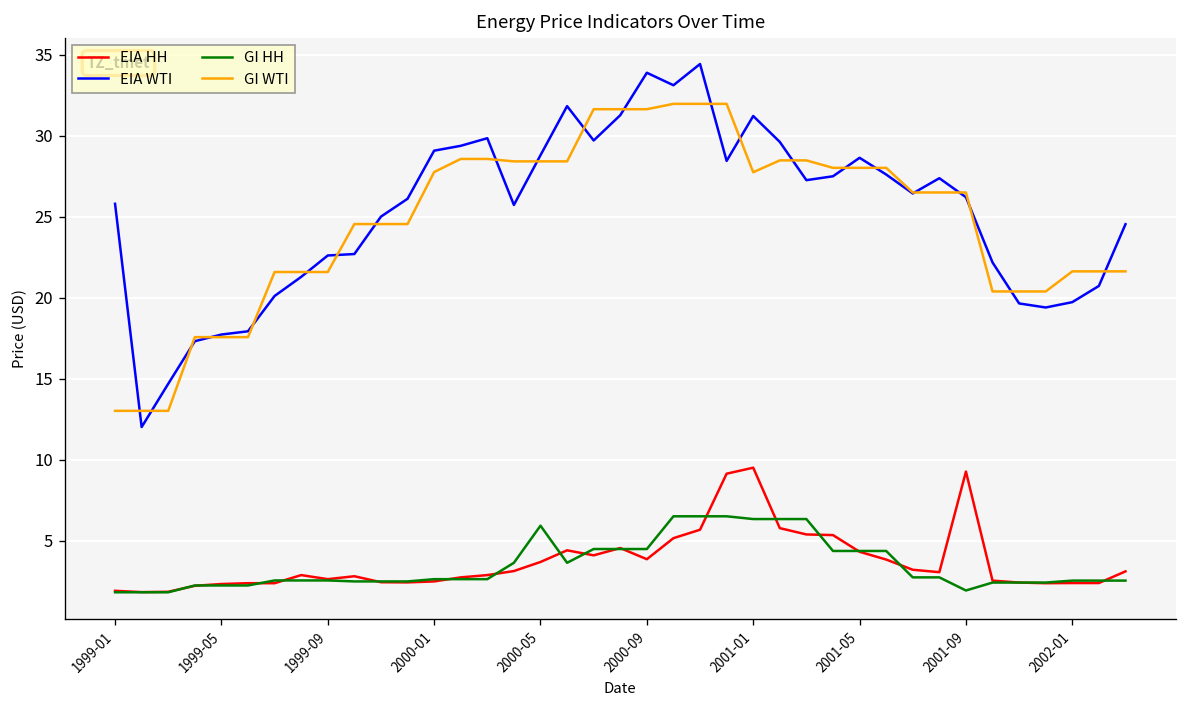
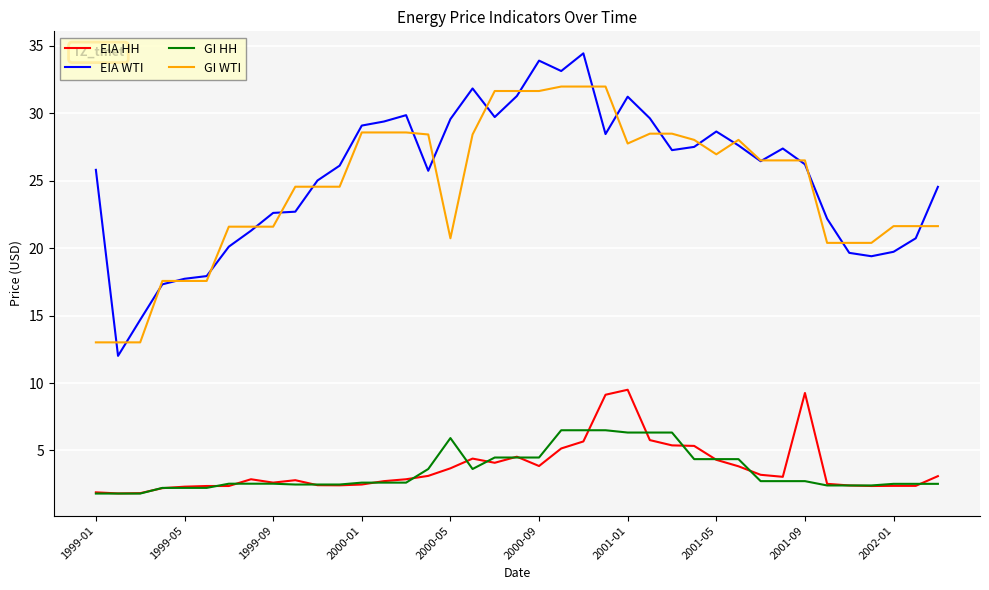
GI WTI, 2000-01: 27.8 -> 28.6
EIA WTI, 2000-05: 28.8 -> 29.6
GI WTI, 2000-05: 28.4 -> 20.7
GI WTI, 2001-05: 28.0 -> 26.9
GI HH, 2001-09: 1.9 -> 2.7
